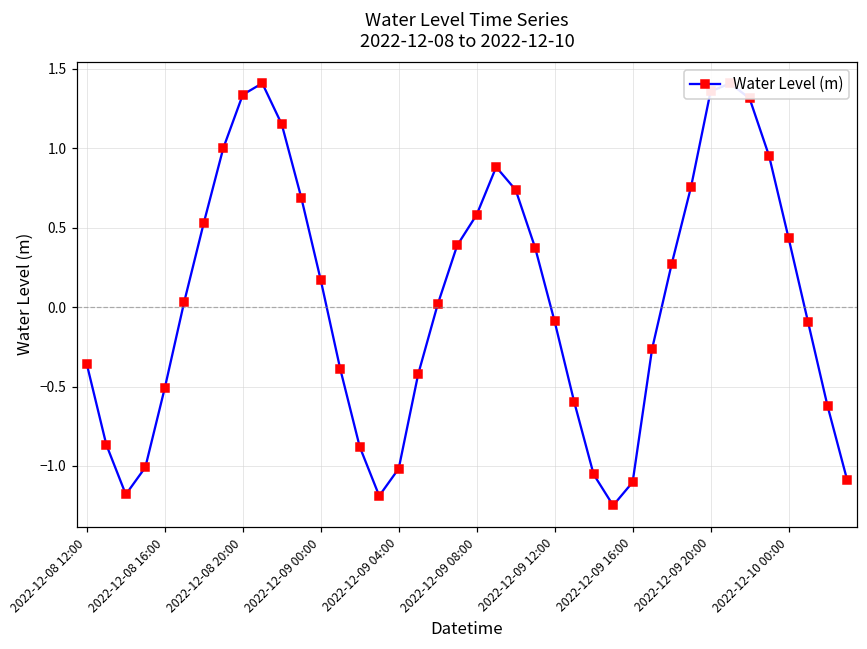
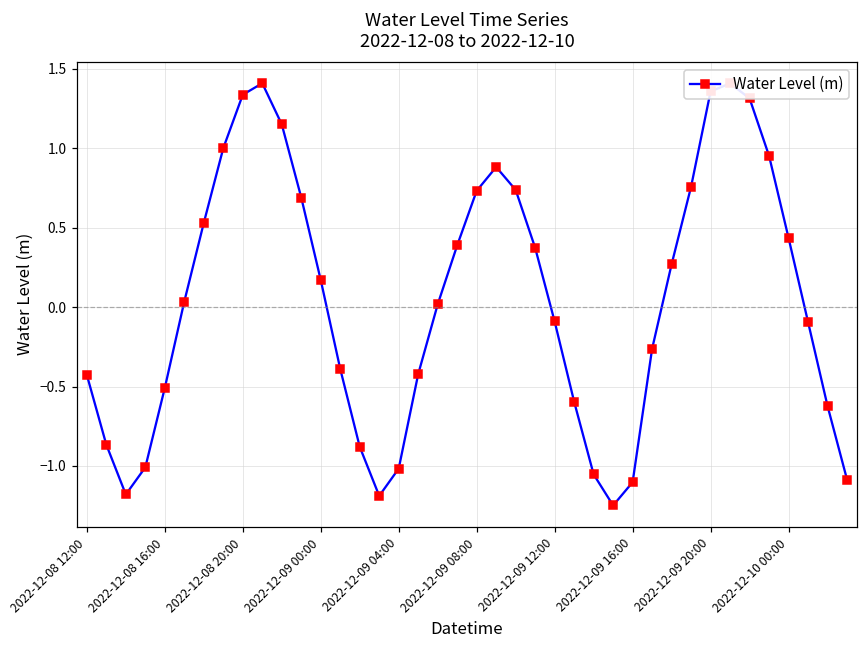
2022-12-08 12:00: -0.36 -> -0.43
2022-12-09 08:00: 0.58 -> 0.73
